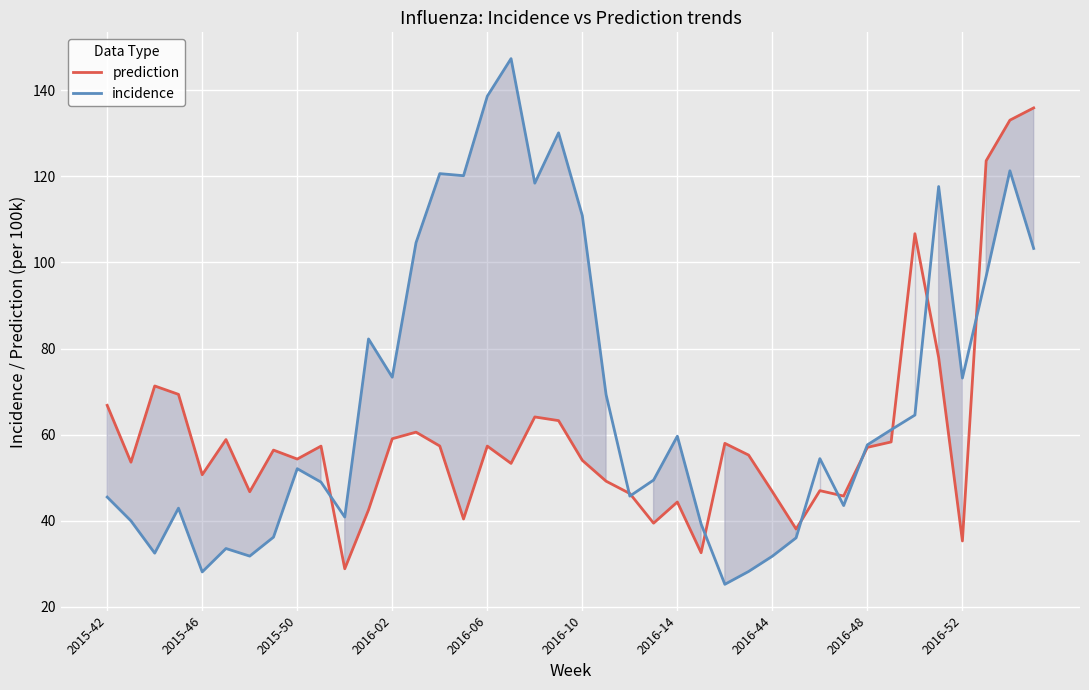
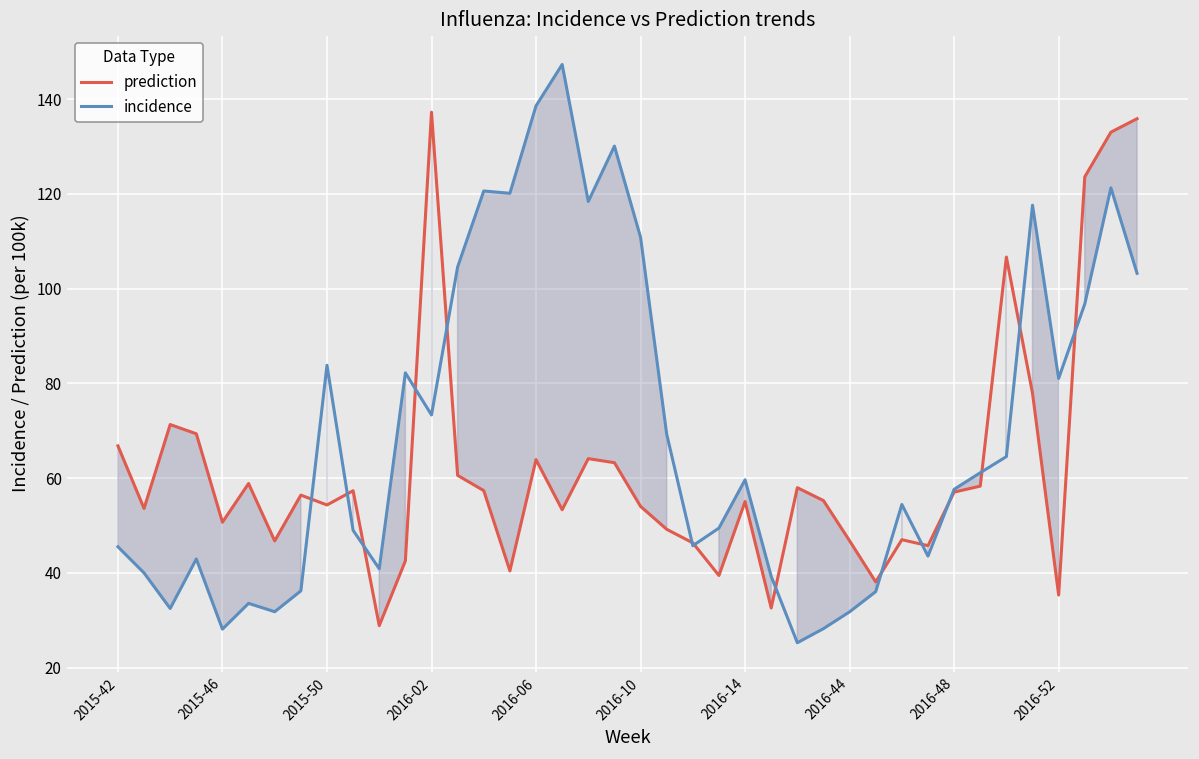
incidence, 2015-50: 52 -> 84
prediction, 2016-02: 59 -> 137
prediction, 2016-06: 57 -> 64
prediction, 2016-14: 44 -> 55
incidence, 2016-52: 73 -> 81
